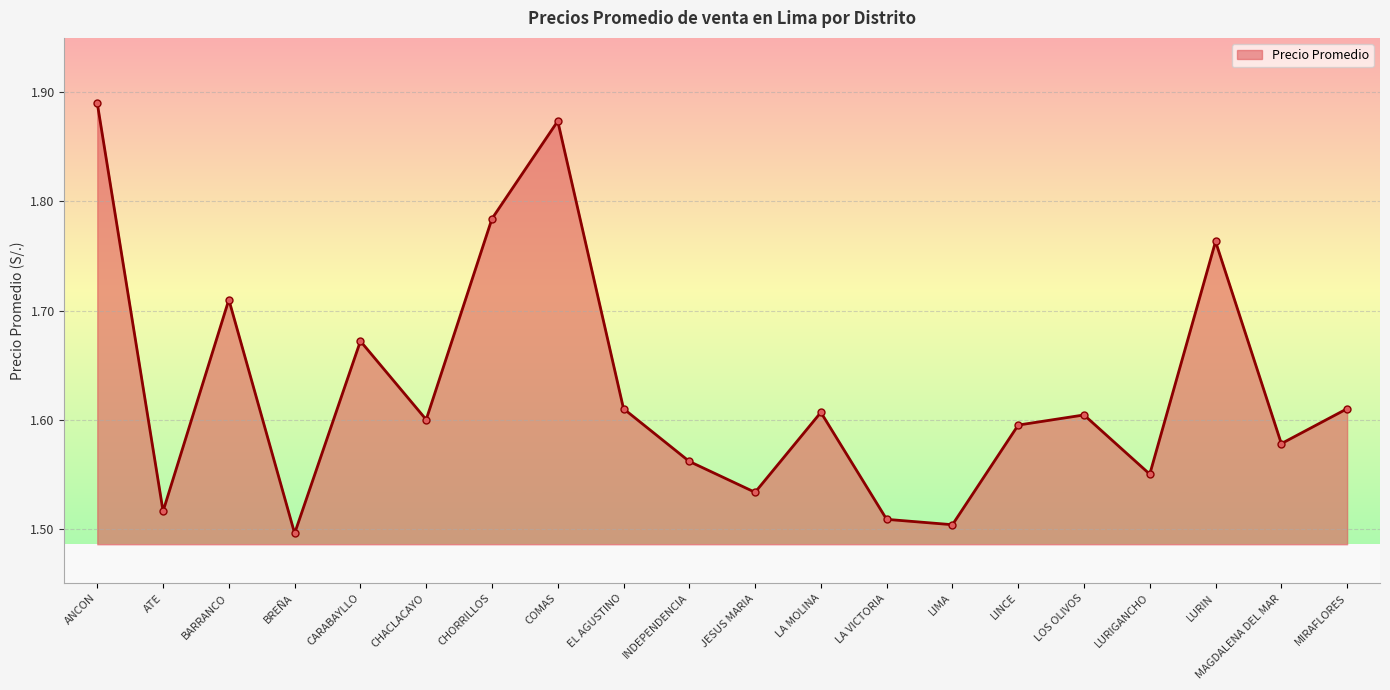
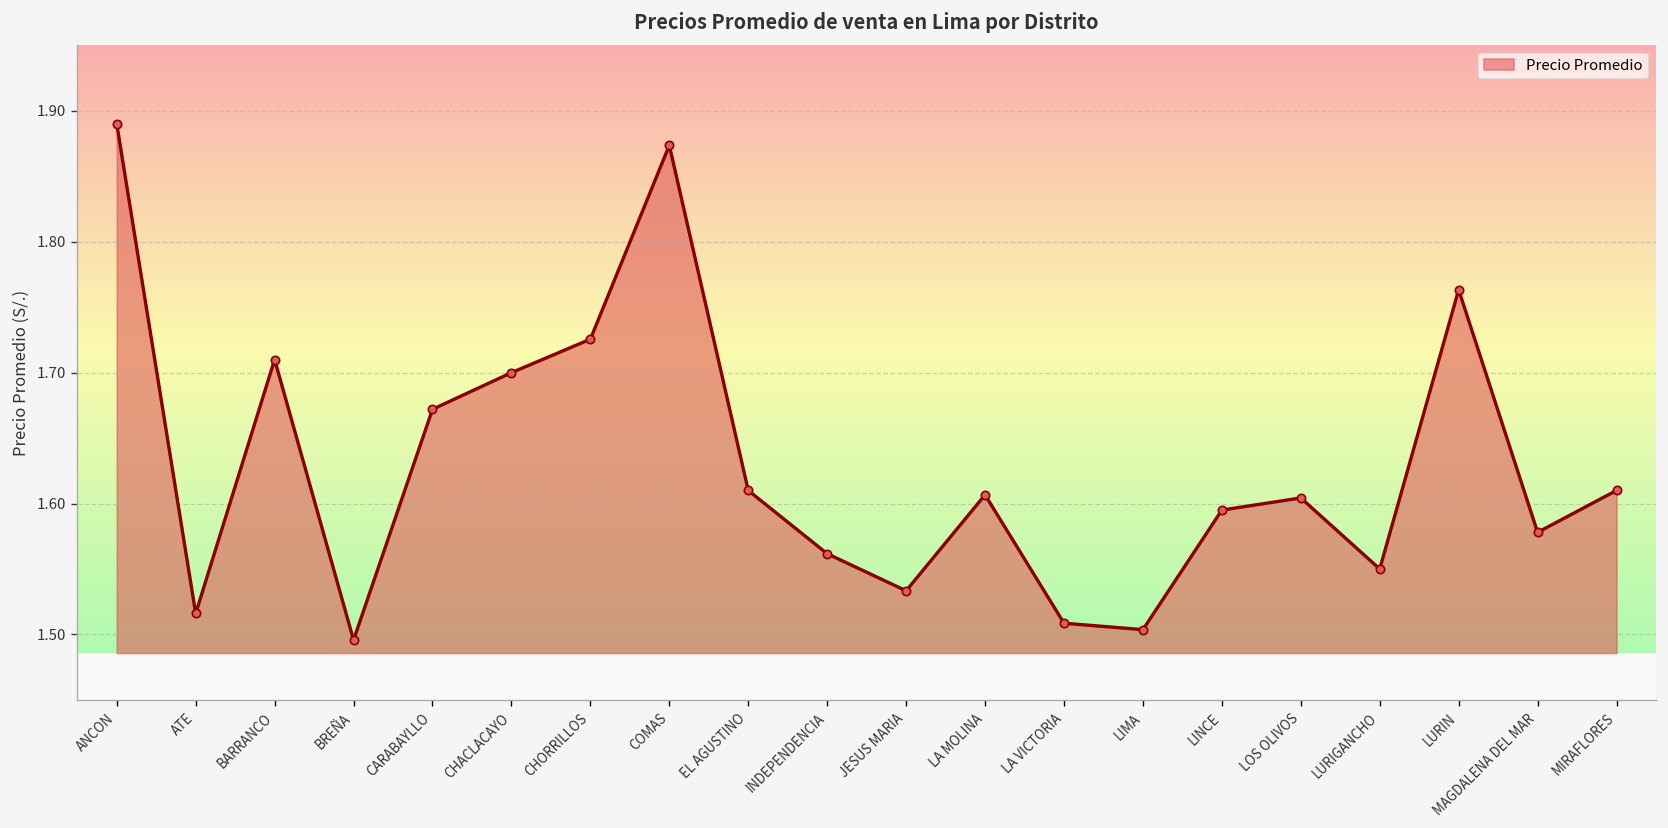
CHACLACAYO: 1.6 -> 1.7
CHORRILLOS: 1.784 -> 1.726
